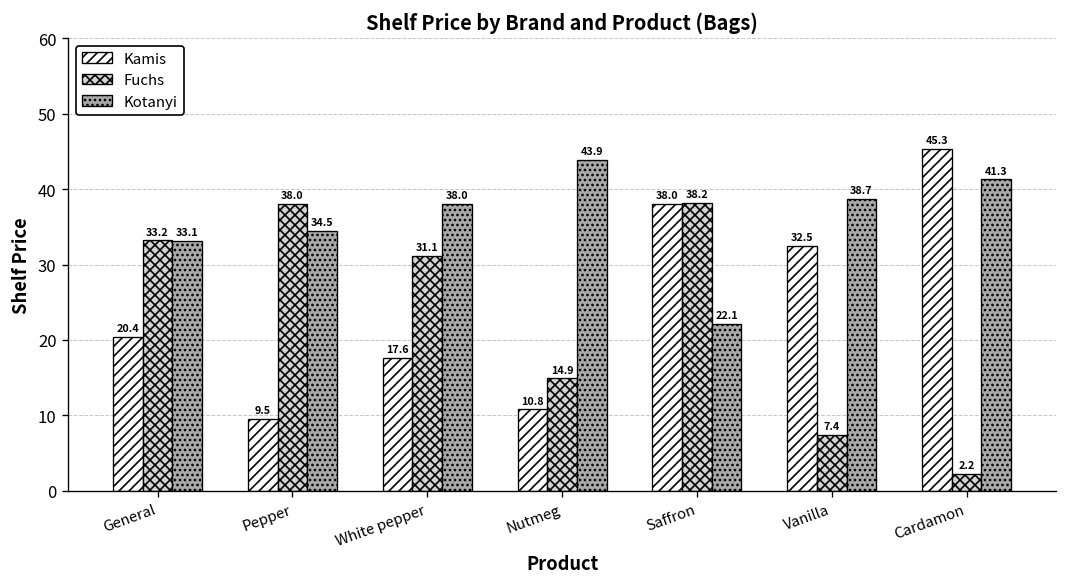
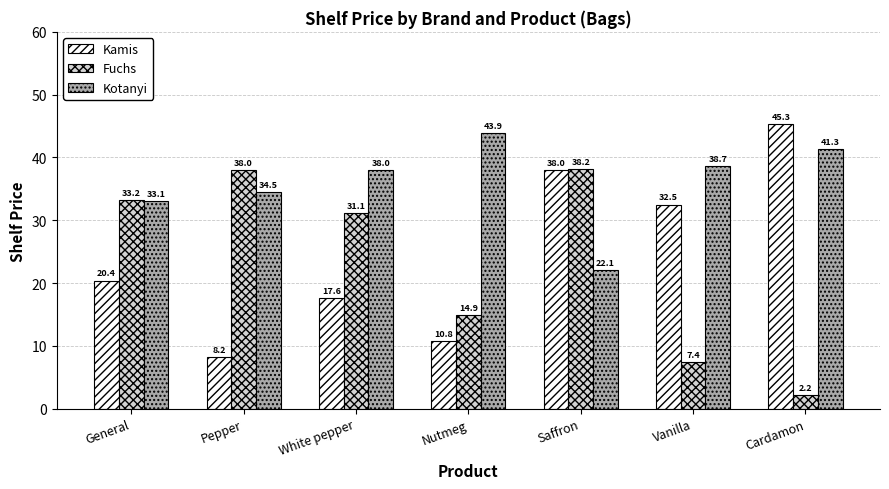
Kamis, Pepper: 9.5 -> 8.2
